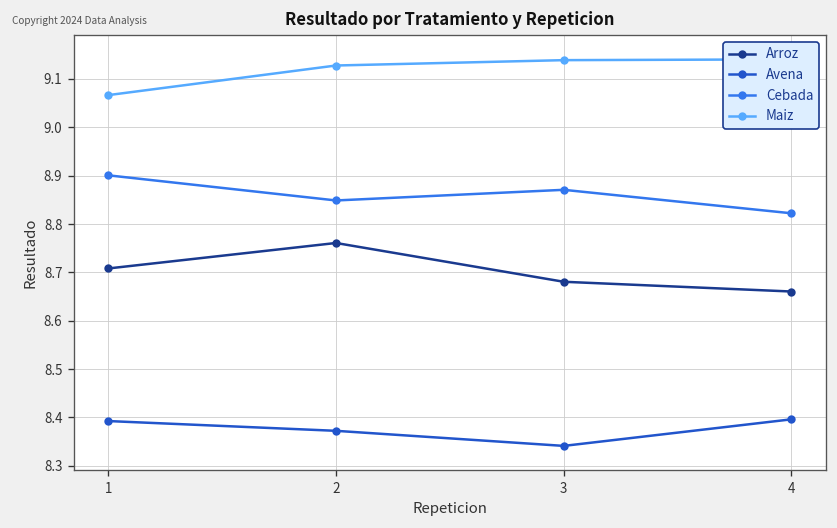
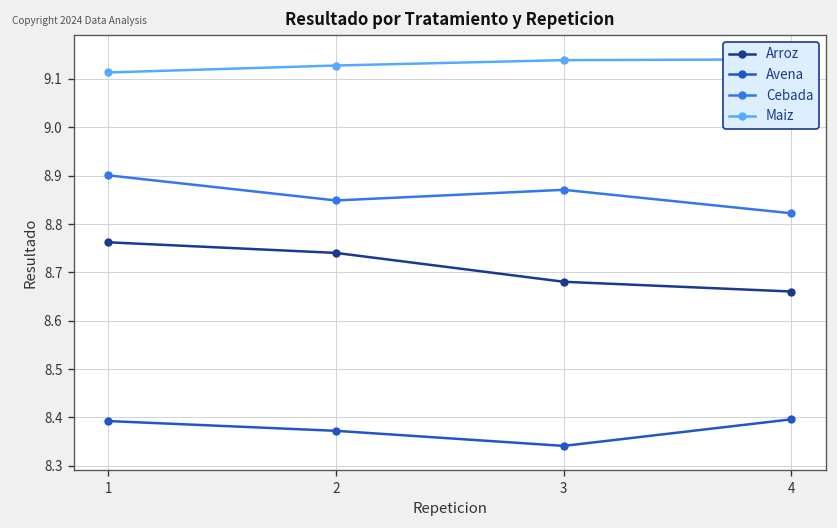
Arroz, 1: 8.71 -> 8.76
Maiz, 1: 9.07 -> 9.11
Arroz, 2: 8.76 -> 8.74
